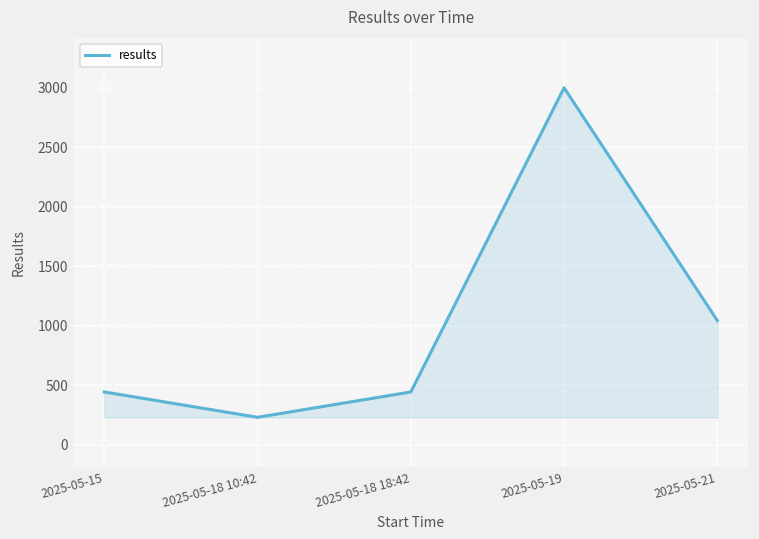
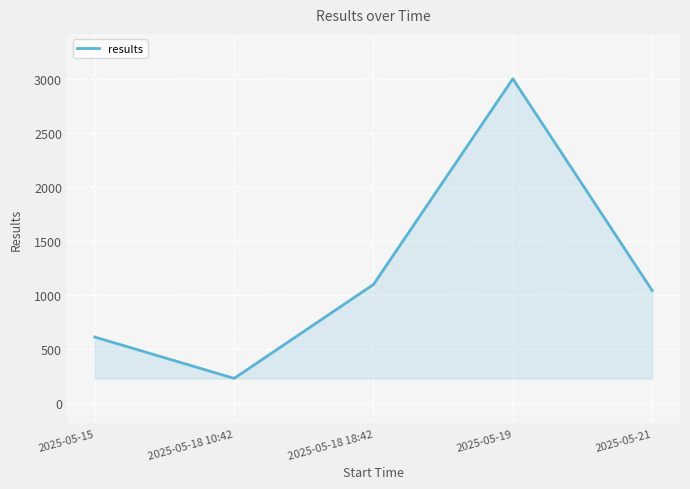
2025-05-15: 450 -> 610
2025-05-18 18:42: 450 -> 1100
